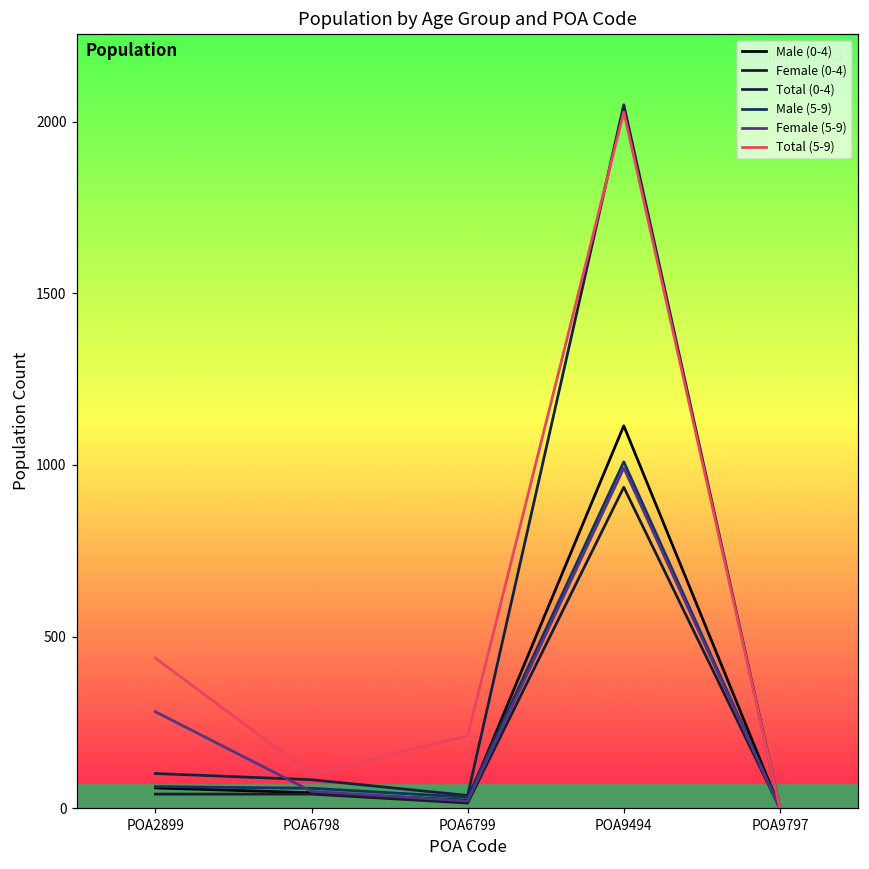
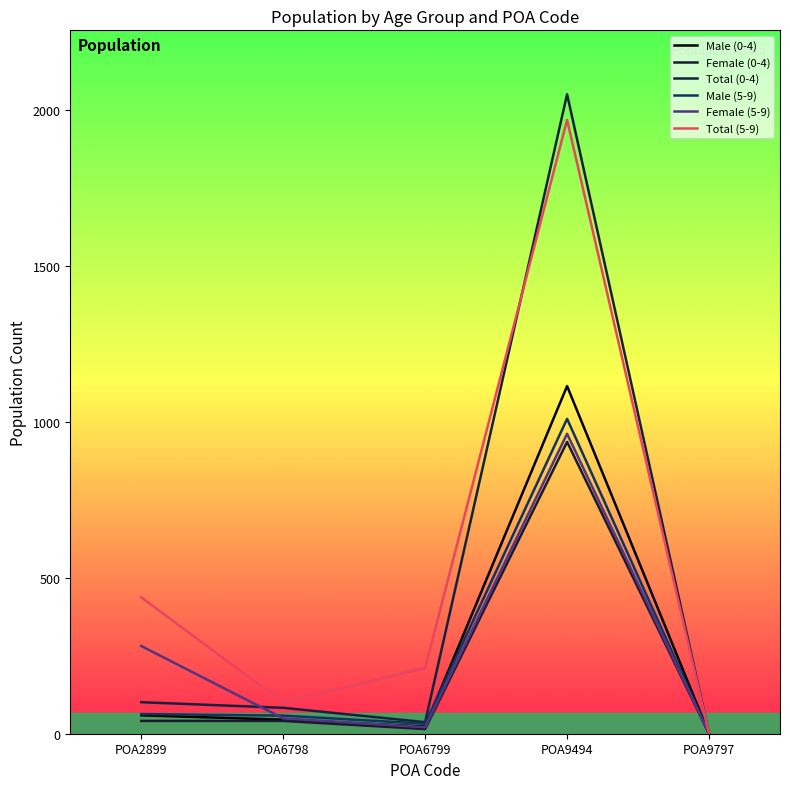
Female (5-9), POA9494: 990 -> 960
Total (5-9), POA9494: 2030 -> 1970
